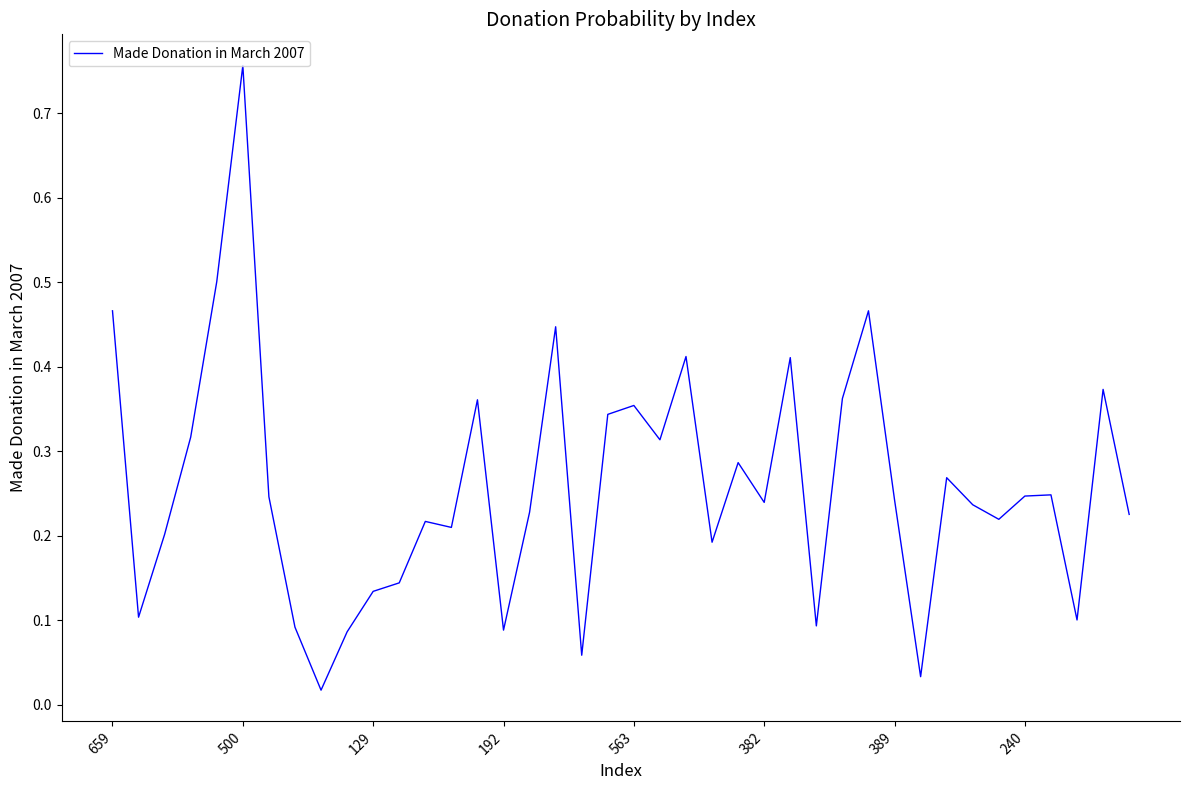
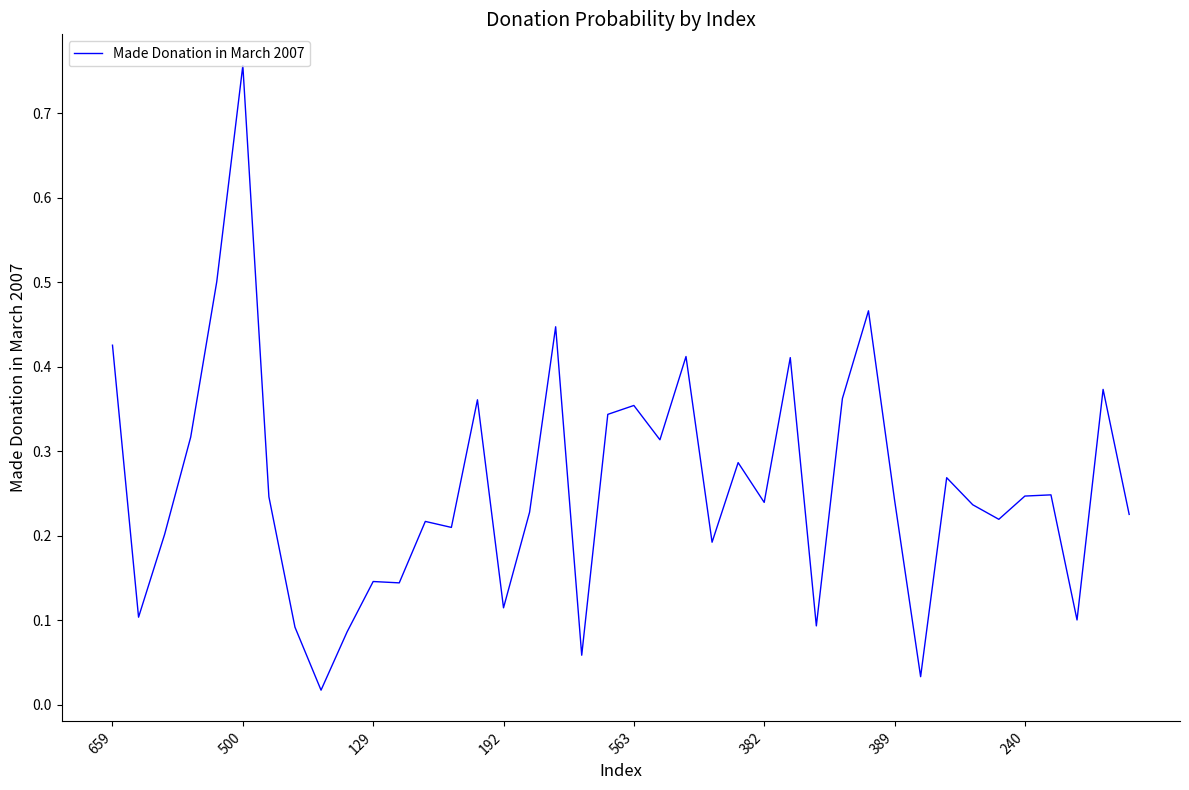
659: 0.47 -> 0.43
129: 0.13 -> 0.15
192: 0.09 -> 0.11
